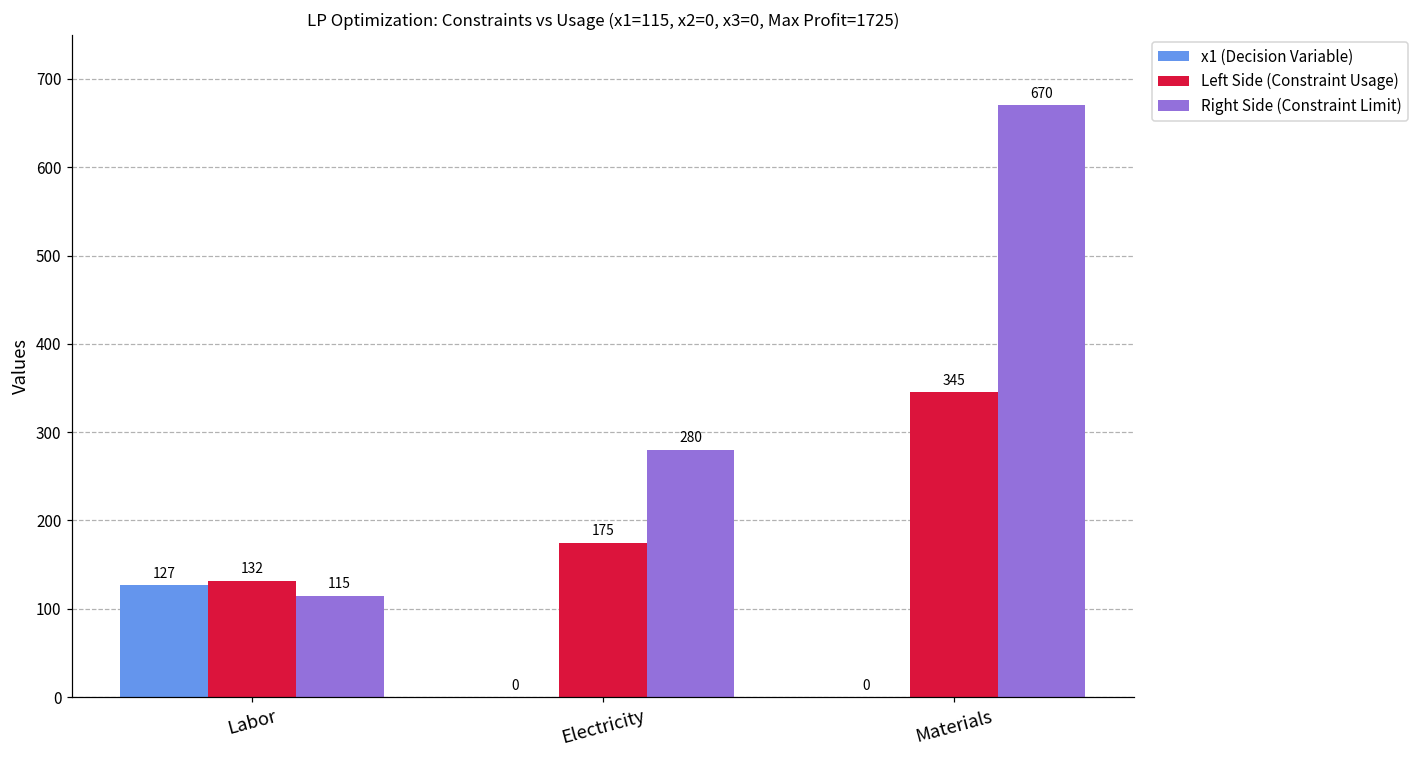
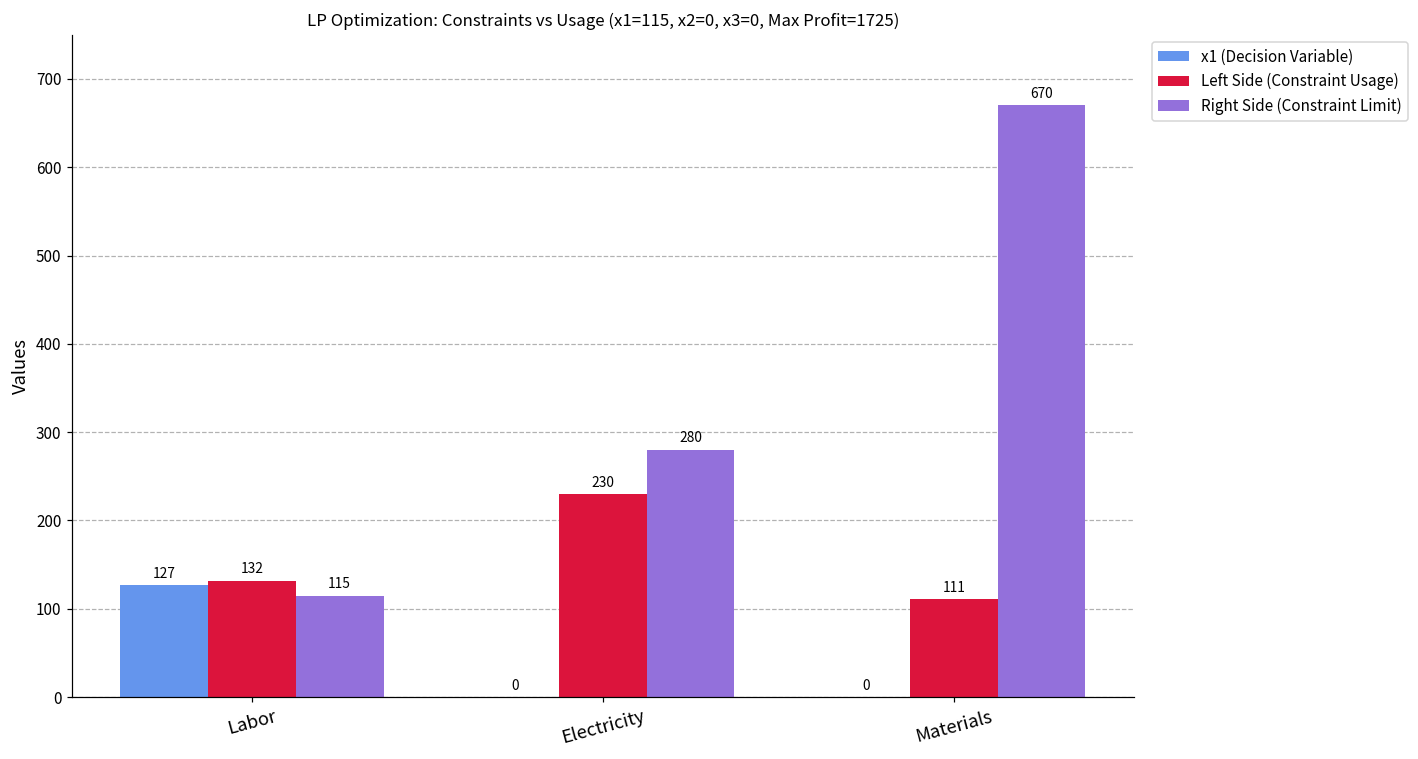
Left Side (Constraint Usage), Electricity: 175 -> 230
Left Side (Constraint Usage), Materials: 345 -> 111
